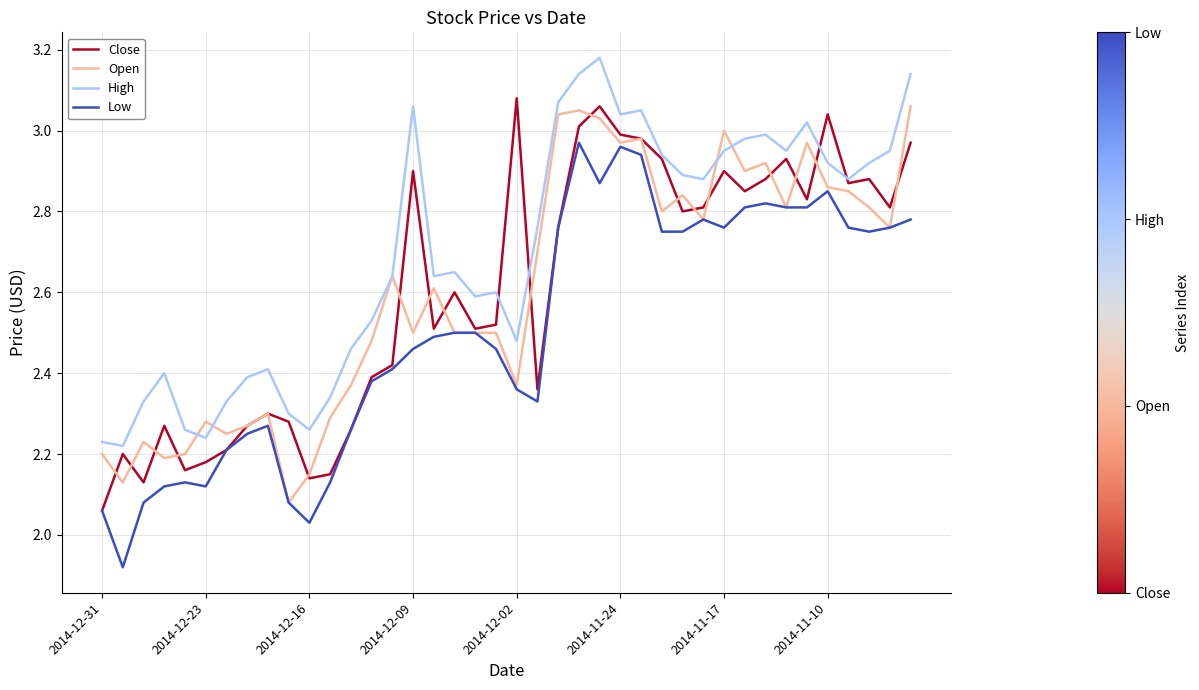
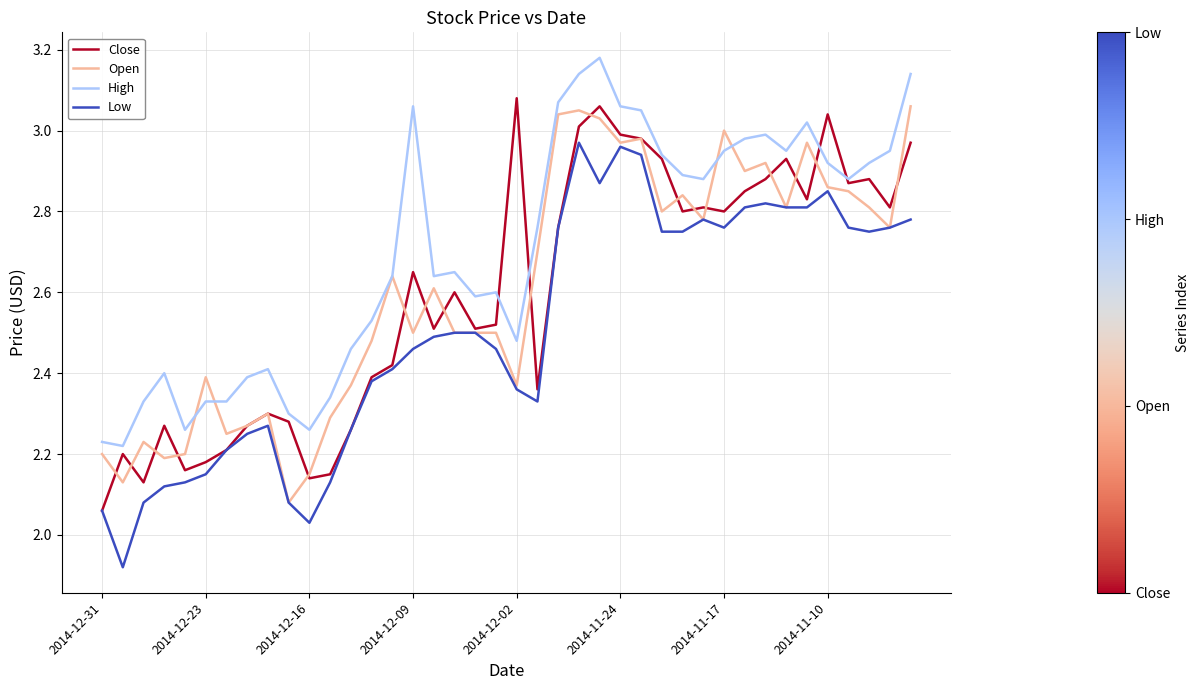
Open, 2014-12-23: 2.28 -> 2.39
High, 2014-12-23: 2.24 -> 2.33
Low, 2014-12-23: 2.12 -> 2.15
Close, 2014-12-09: 2.90 -> 2.65
High, 2014-11-24: 3.04 -> 3.06
Close, 2014-11-17: 2.9 -> 2.8
